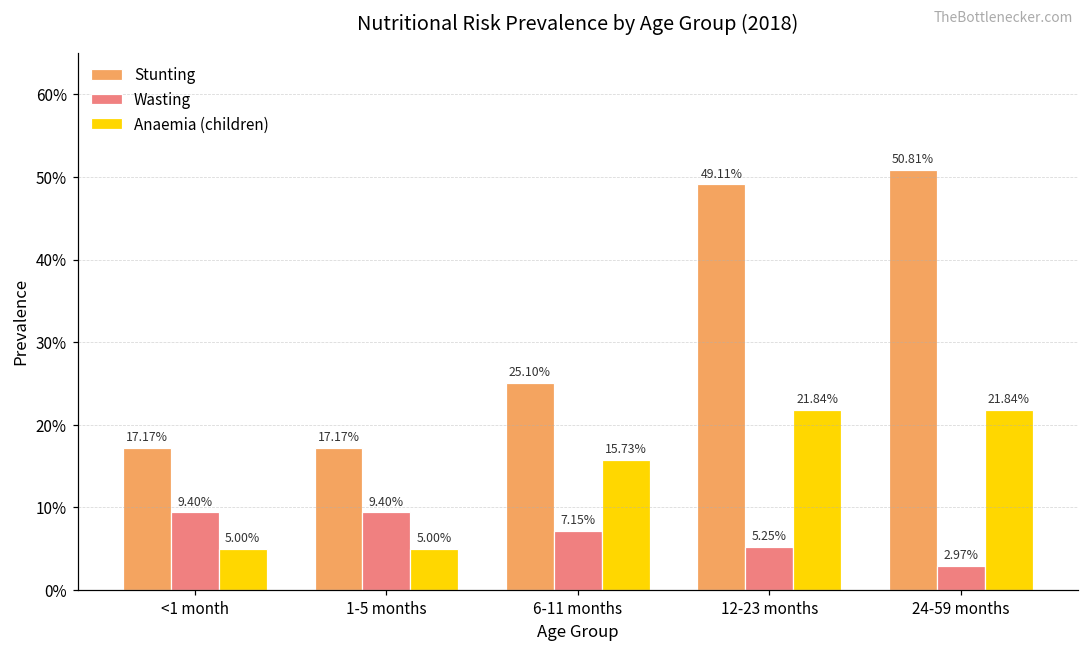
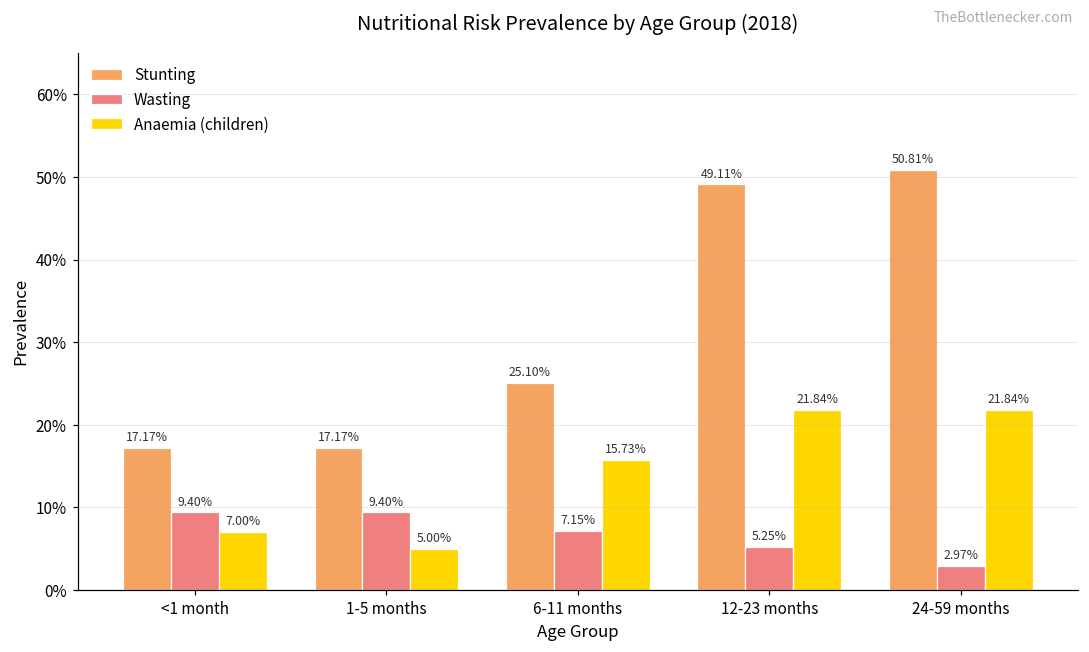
Anaemia (children), <1 month: 5.00% -> 7.00%
